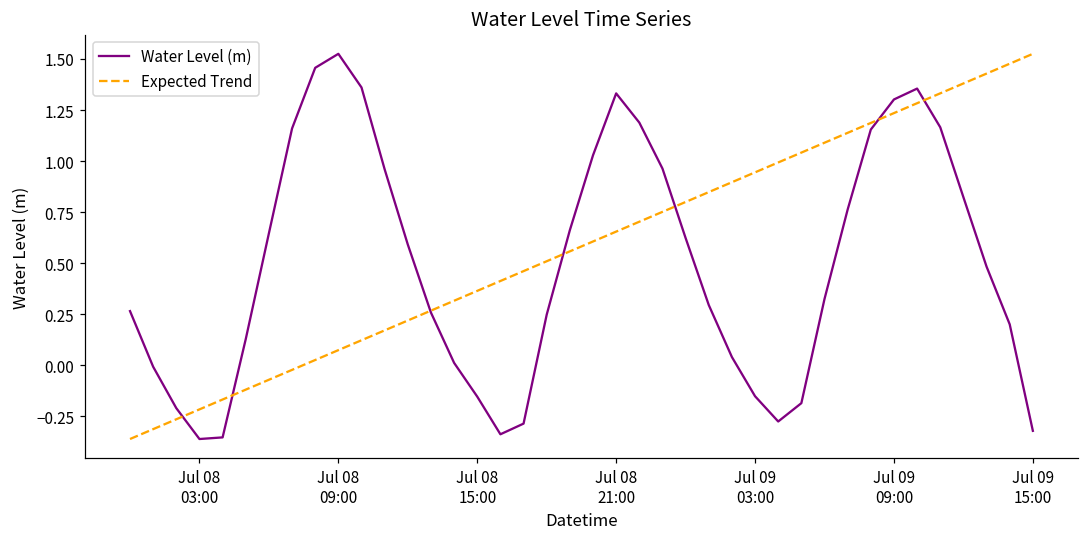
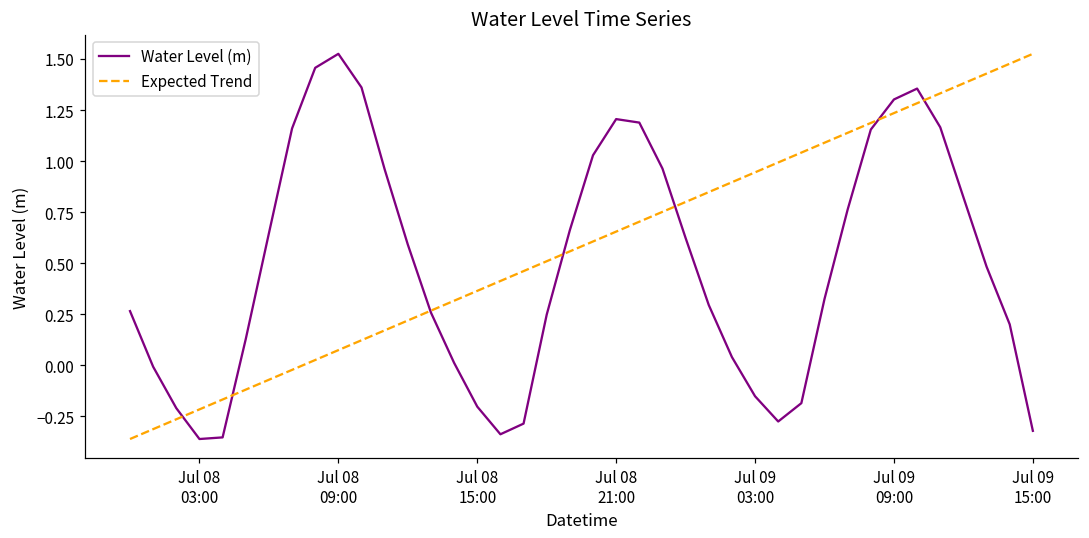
Water Level (m), Jul 08 15:00: -0.15 -> -0.20
Water Level (m), Jul 08 21:00: 1.33 -> 1.21
